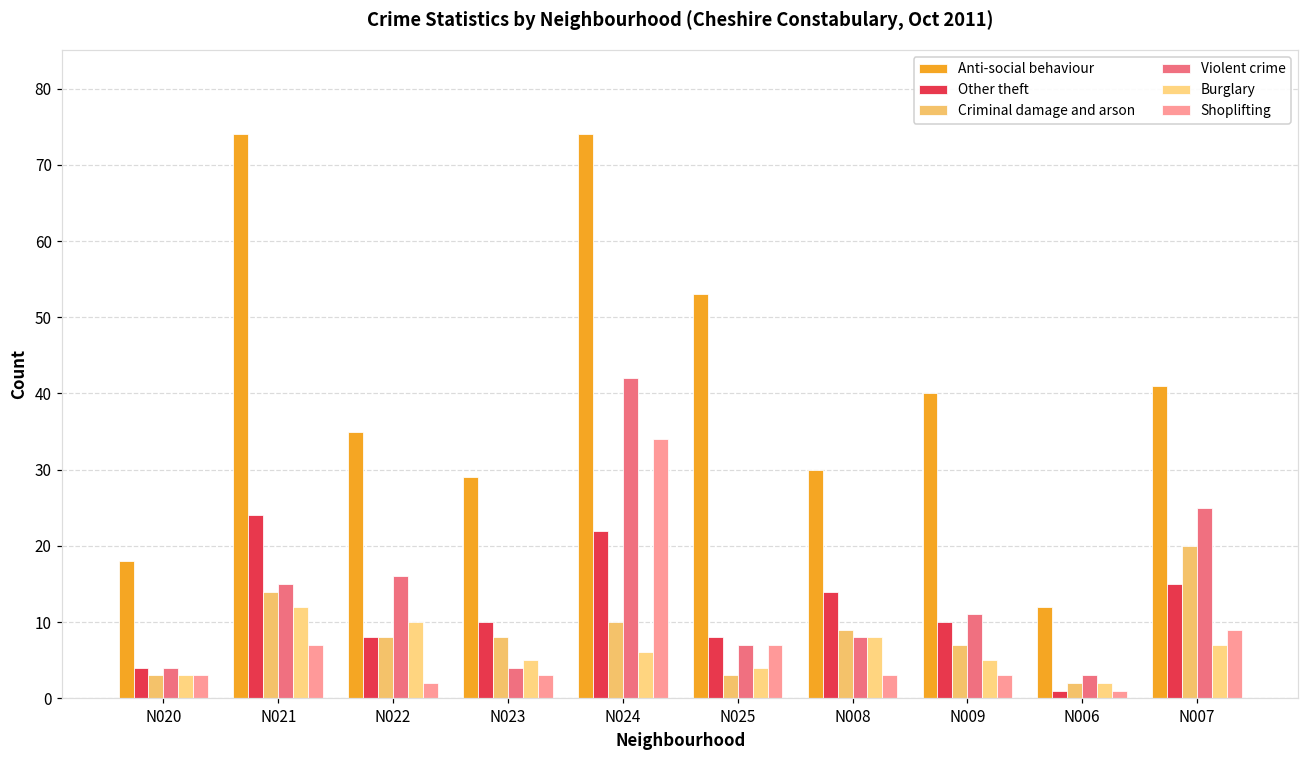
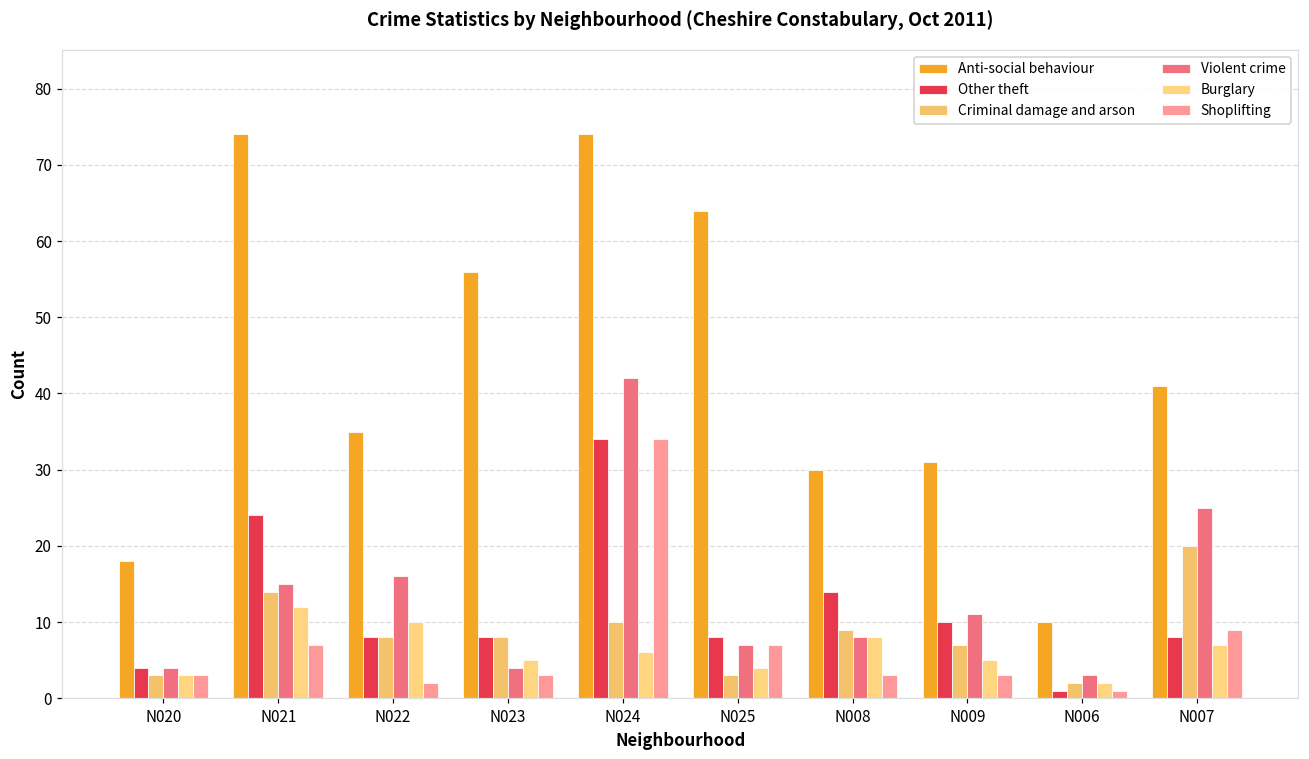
Anti-social behaviour, N023: 29 -> 56
Other theft, N023: 10 -> 8
Other theft, N024: 22 -> 34
Anti-social behaviour, N025: 53 -> 64
Anti-social behaviour, N009: 40 -> 31
Anti-social behaviour, N006: 12 -> 10
Other theft, N007: 15 -> 8
